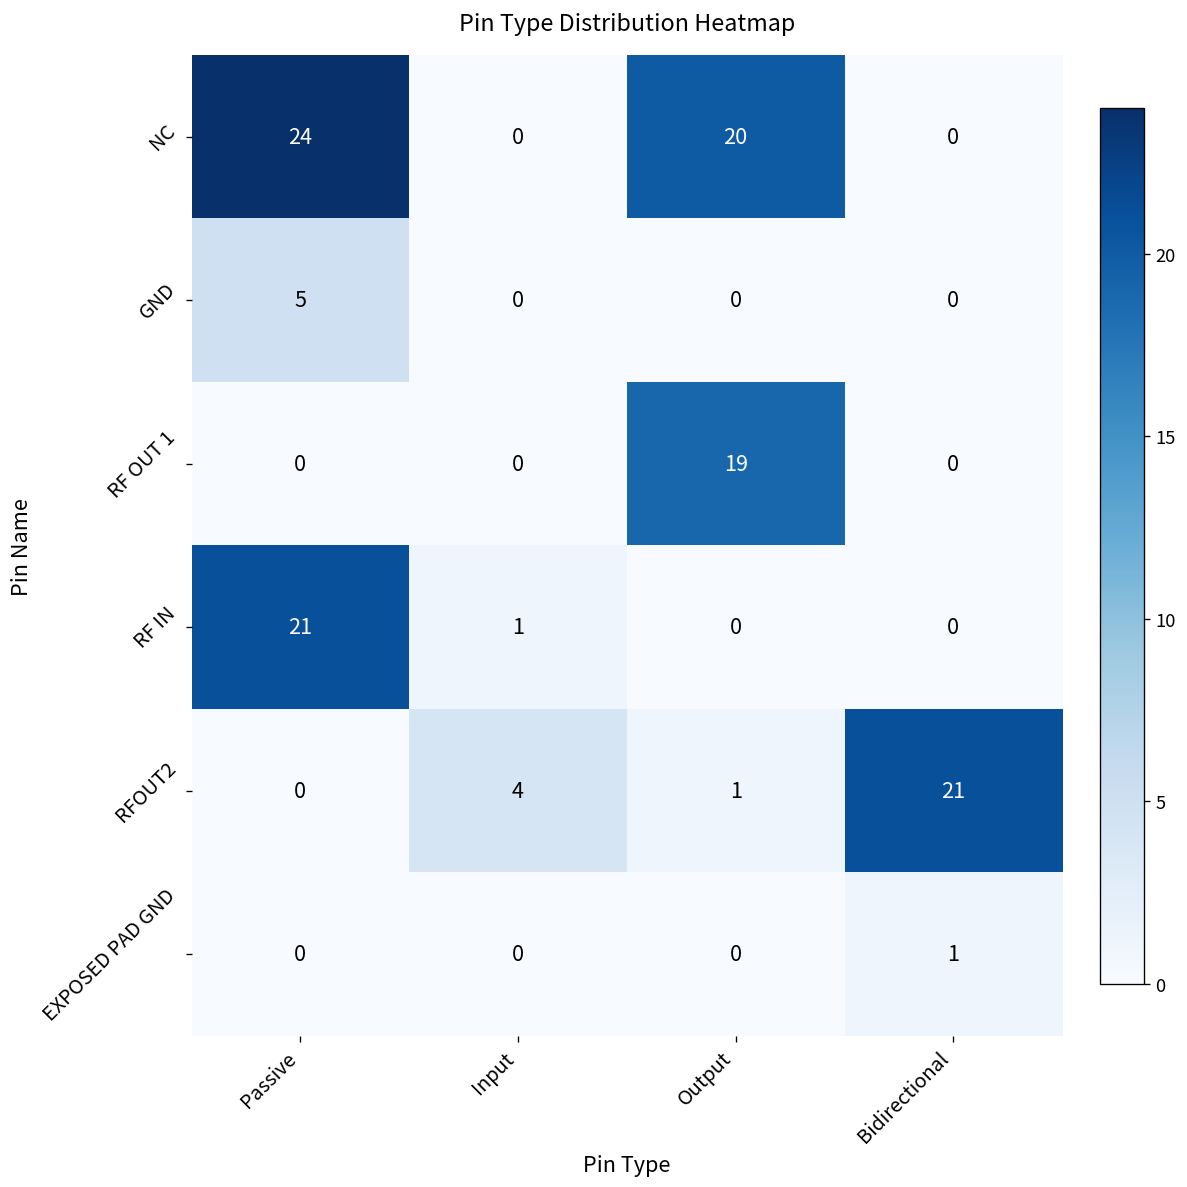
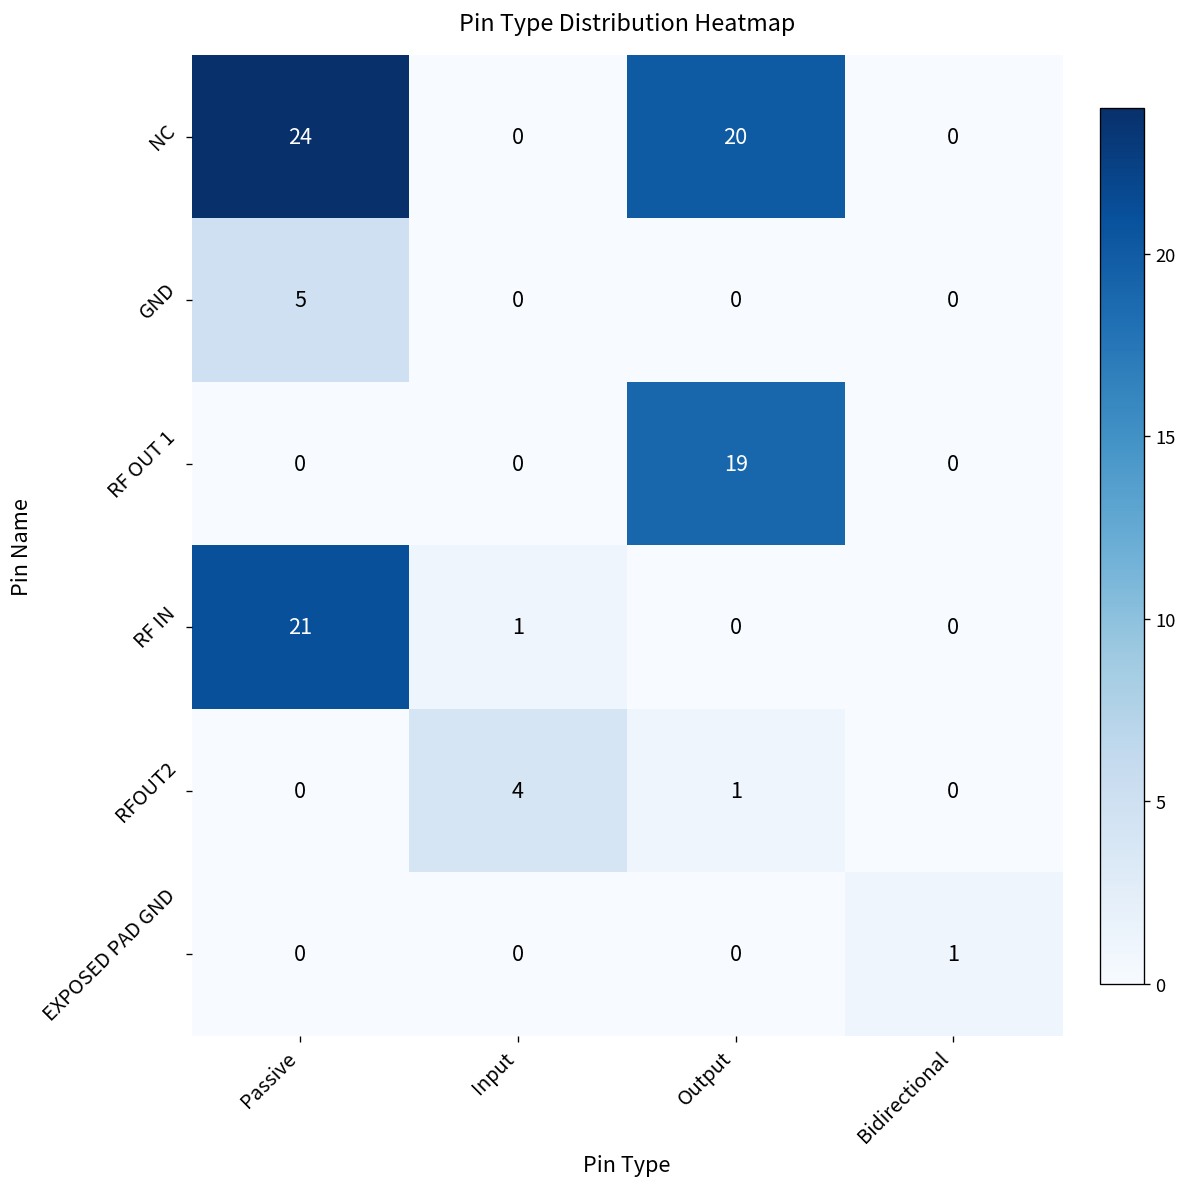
RFOUT2, Bidirectional: 21 -> 0
